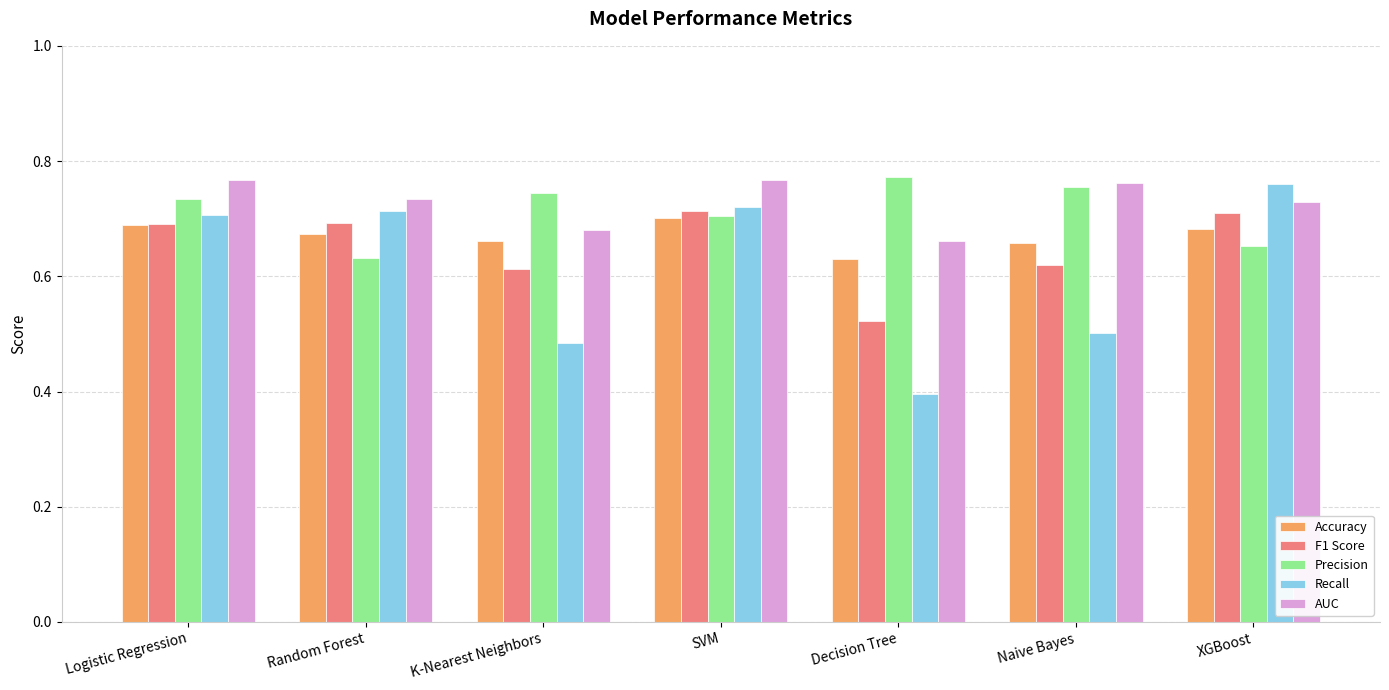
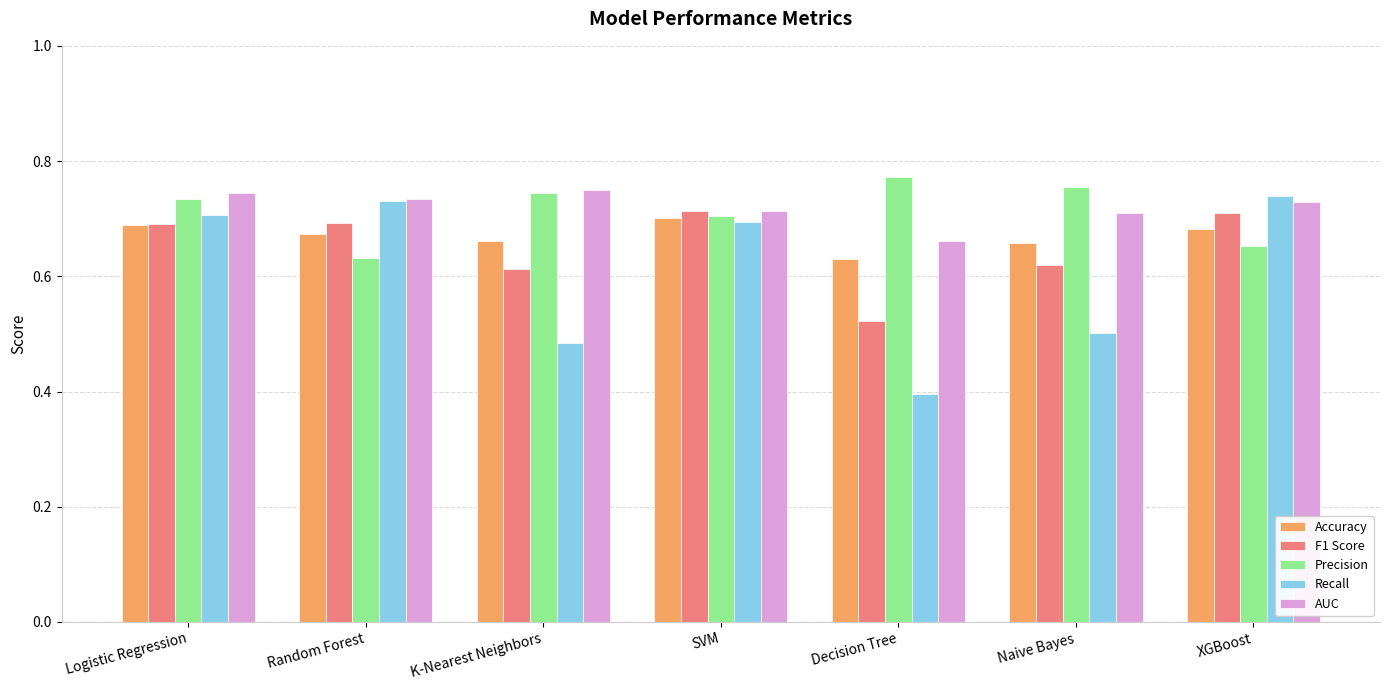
AUC, Logistic Regression: 0.77 -> 0.74
Recall, Random Forest: 0.71 -> 0.73
AUC, K-Nearest Neighbors: 0.68 -> 0.75
Recall, SVM: 0.72 -> 0.69
AUC, SVM: 0.77 -> 0.71
AUC, Naive Bayes: 0.76 -> 0.71
Recall, XGBoost: 0.76 -> 0.74
